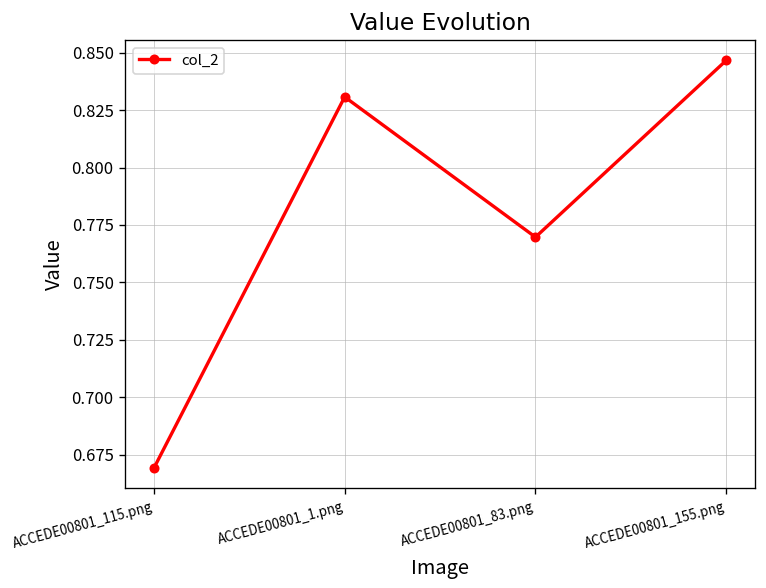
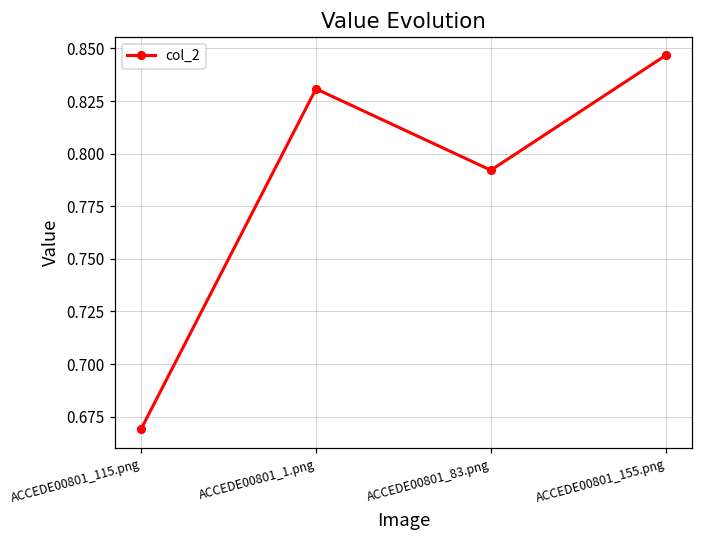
ACCEDE00801_83.png: 0.770 -> 0.792
